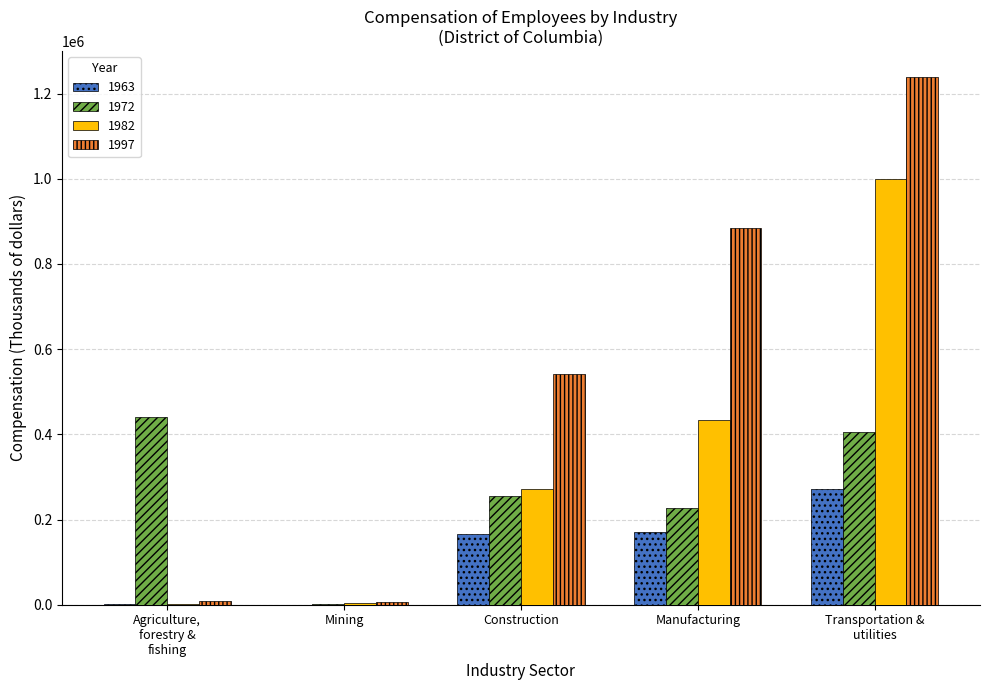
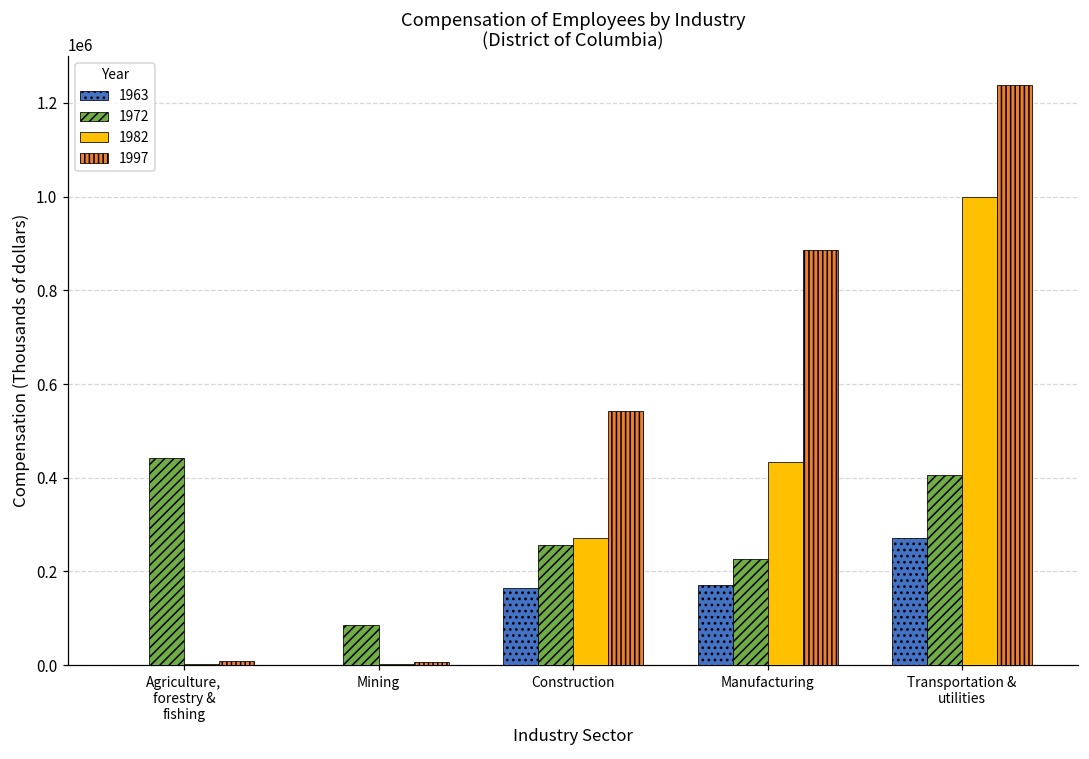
1972, Mining: 0 -> 80000
